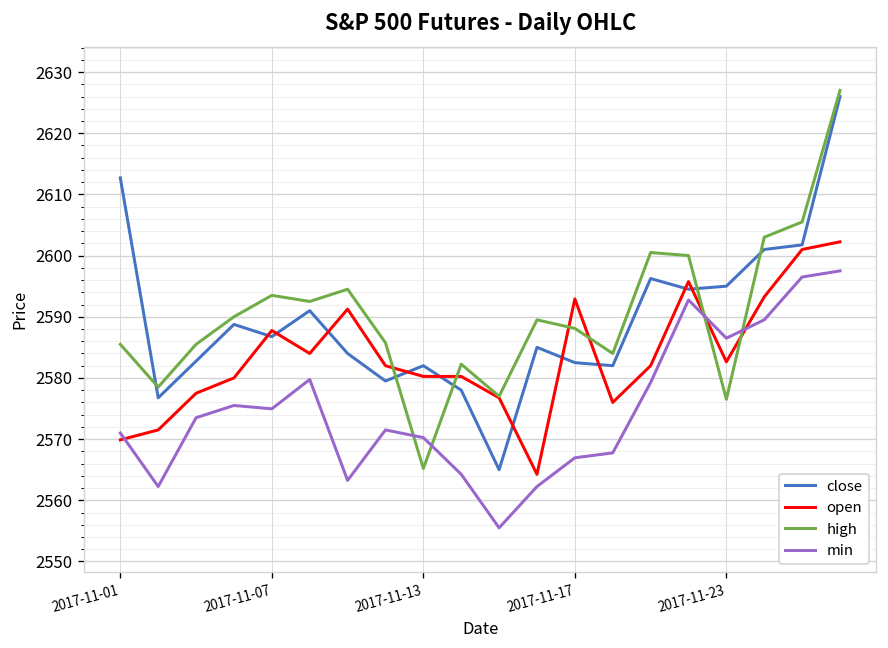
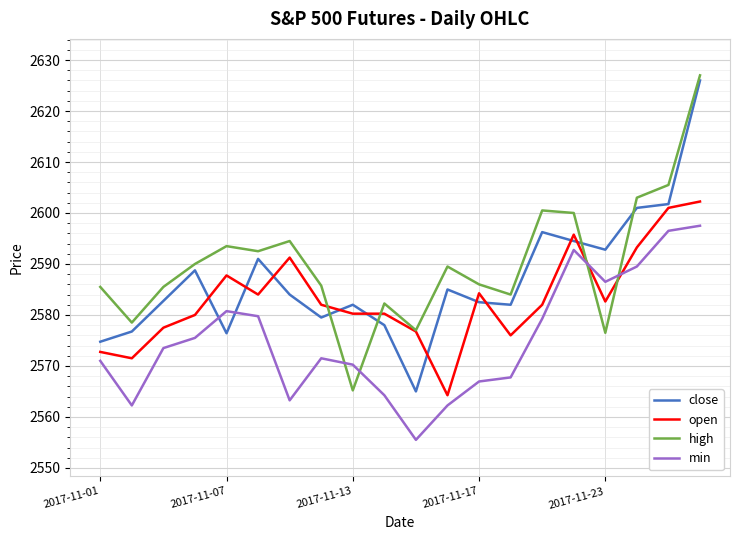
close, 2017-11-01: 2613 -> 2575
open, 2017-11-01: 2570 -> 2573
close, 2017-11-07: 2587 -> 2576
min, 2017-11-07: 2575 -> 2581
open, 2017-11-17: 2593 -> 2584
high, 2017-11-17: 2588 -> 2586
close, 2017-11-23: 2595 -> 2593
